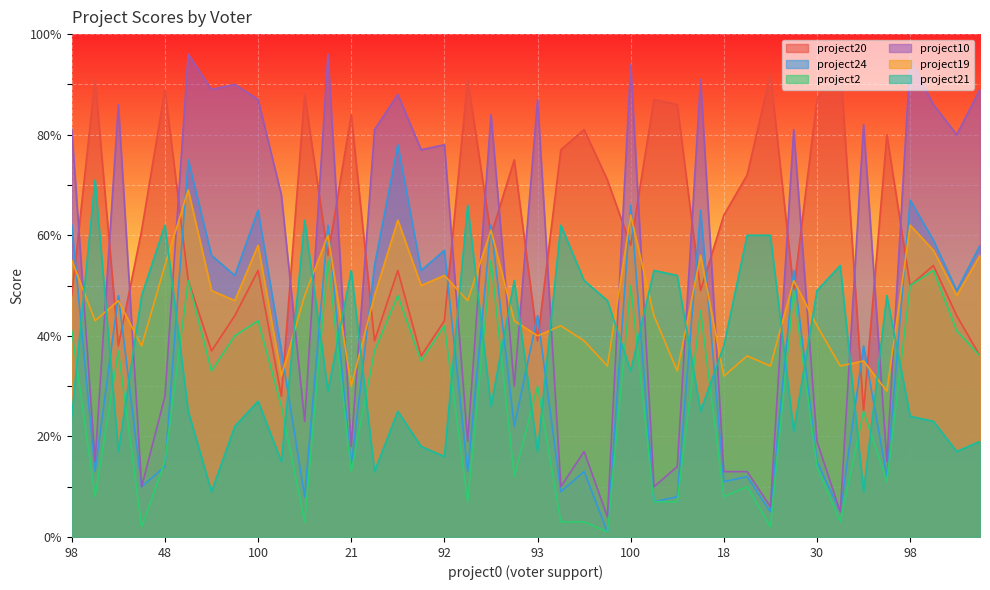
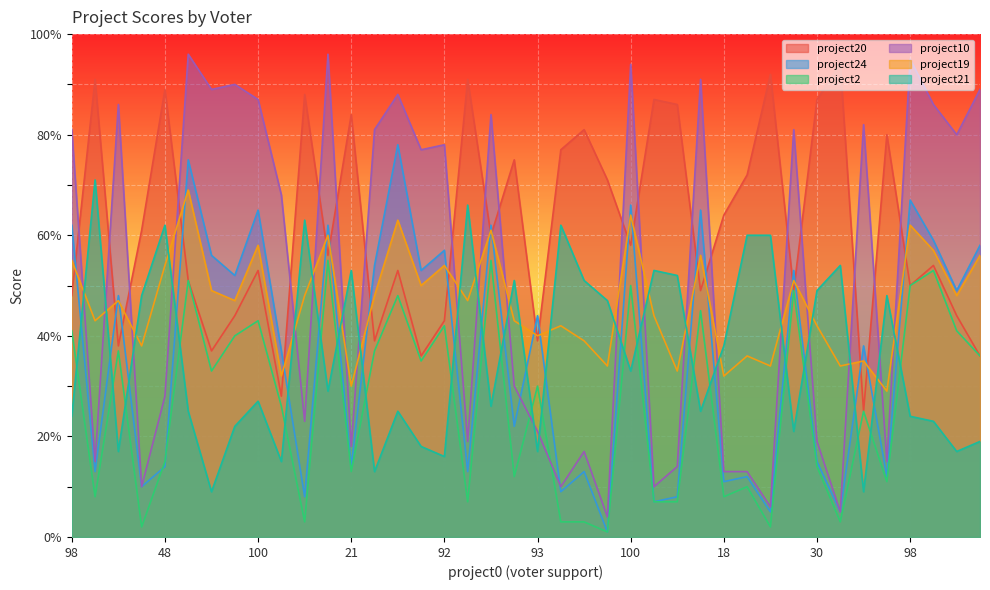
project19, 92: 52% -> 54%
project10, 93: 87% -> 21%
